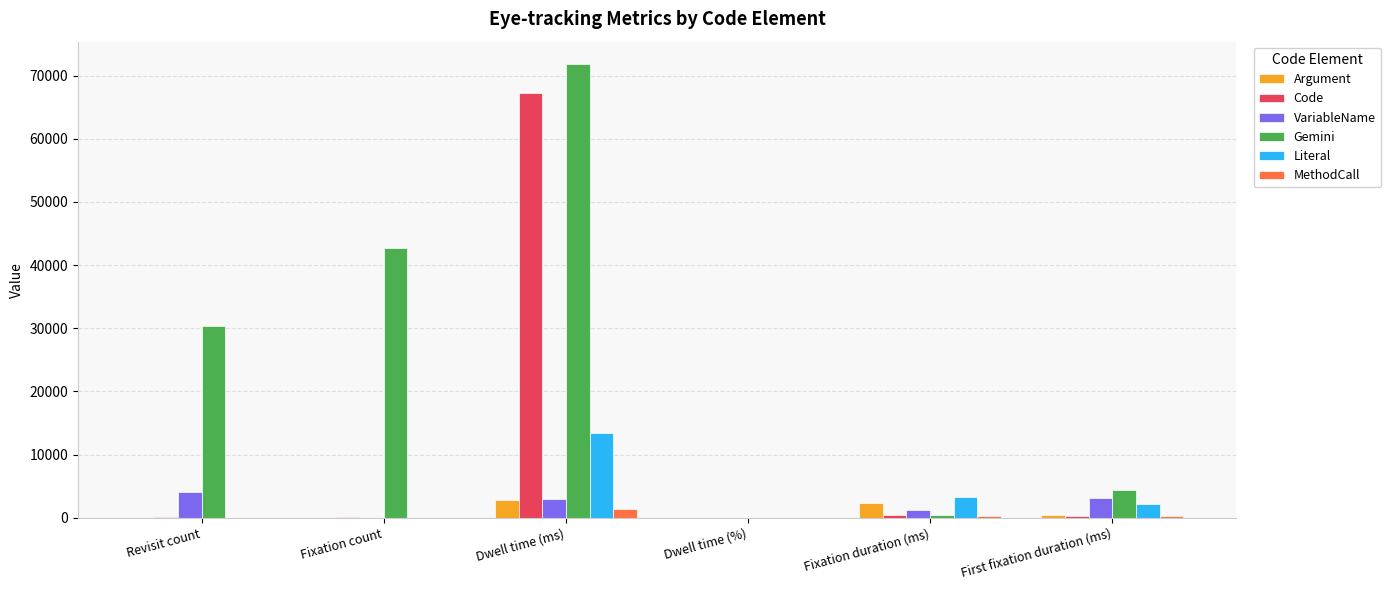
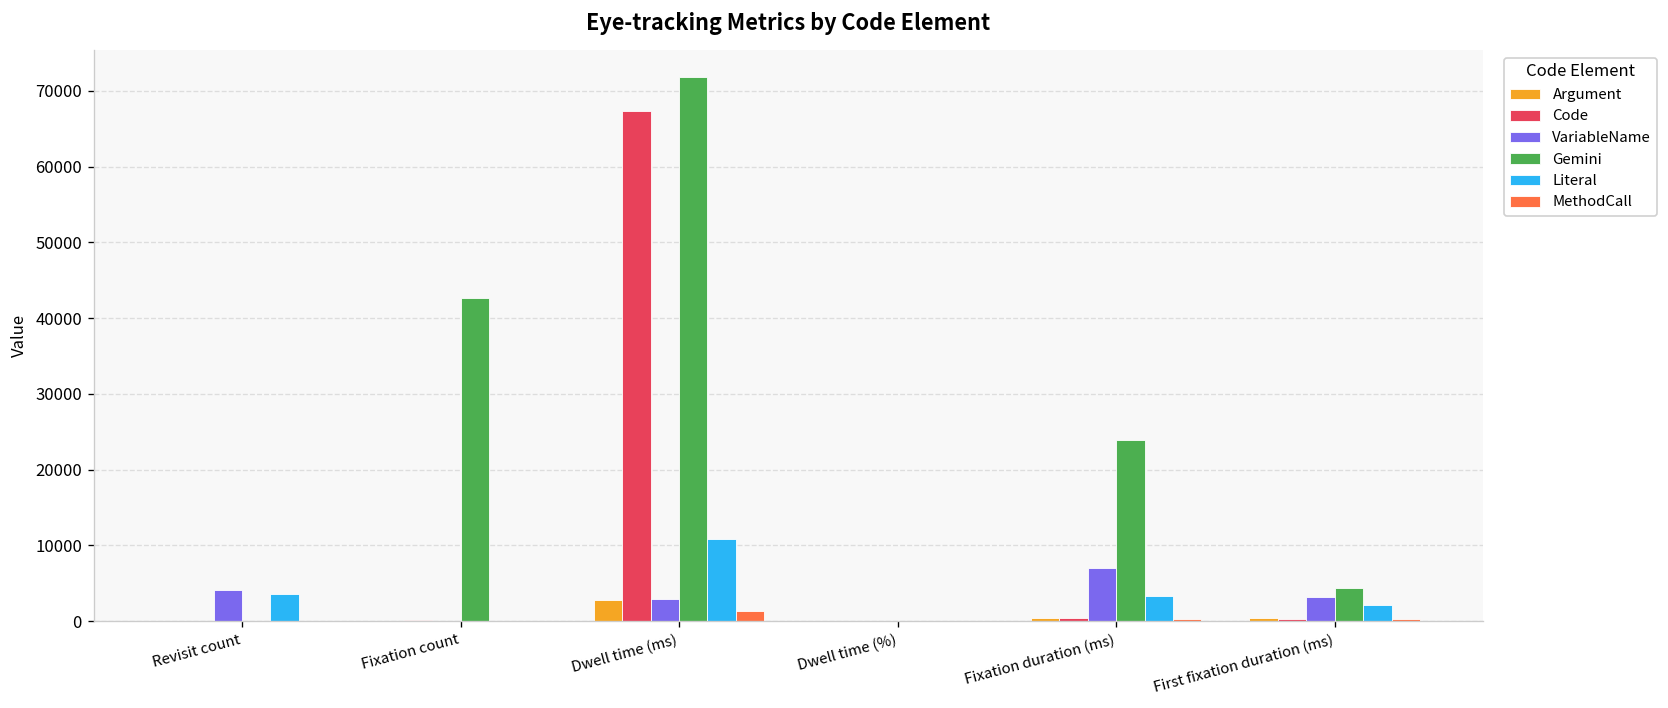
Gemini, Revisit count: 30000 -> 0
Literal, Revisit count: 0 -> 4000
Literal, Dwell time (ms): 13000 -> 11000
Argument, Fixation duration (ms): 2000 -> 0
VariableName, Fixation duration (ms): 1000 -> 7000
Gemini, Fixation duration (ms): 0 -> 24000
